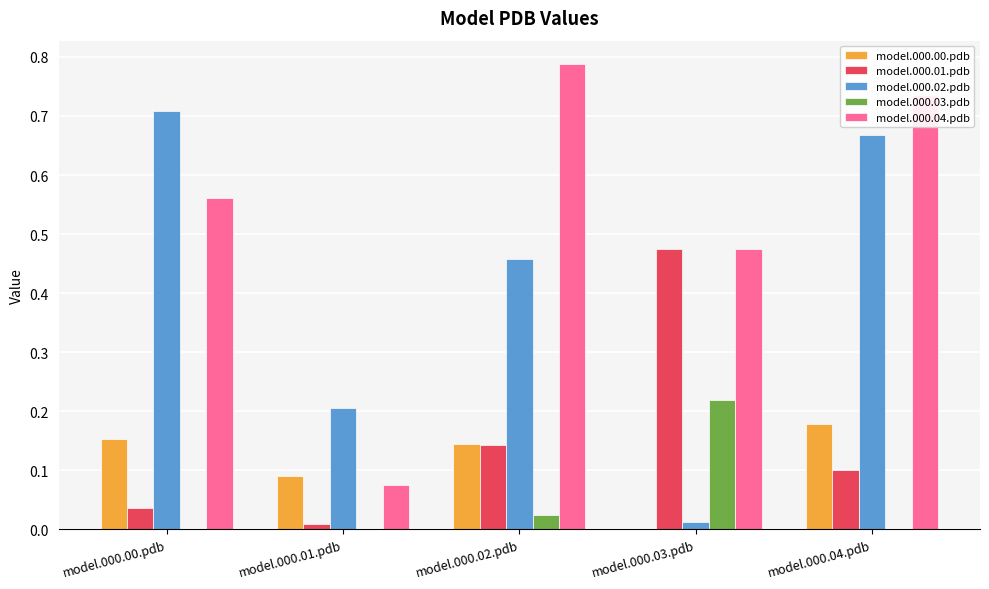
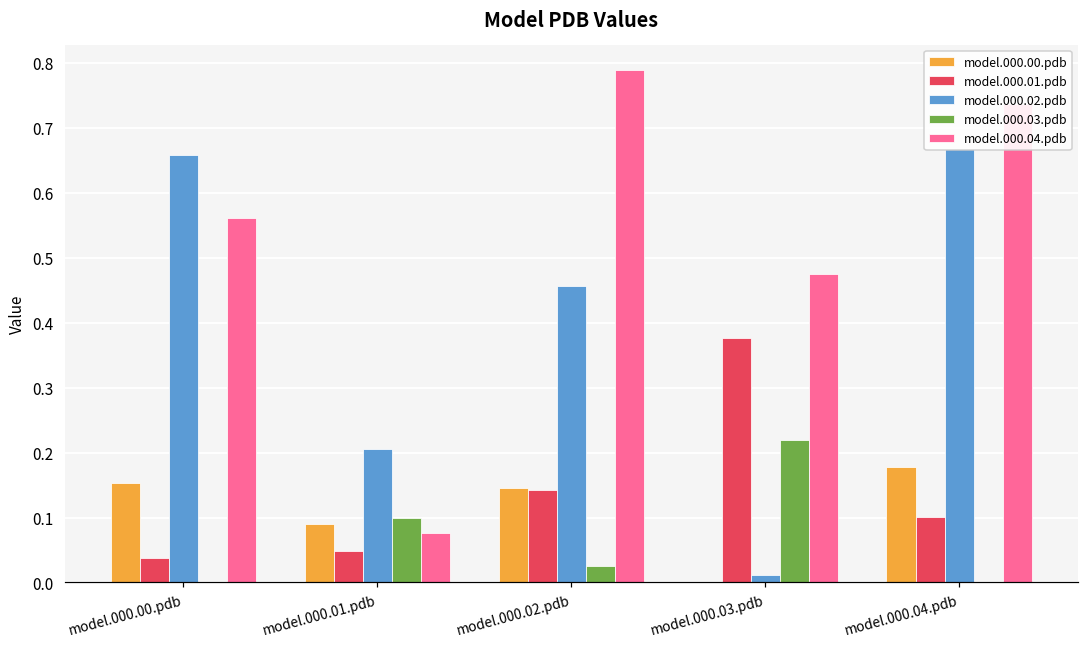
model.000.02.pdb, model.000.00.pdb: 0.71 -> 0.66
model.000.01.pdb, model.000.01.pdb: 0.01 -> 0.05
model.000.03.pdb, model.000.01.pdb: 0.0 -> 0.1
model.000.01.pdb, model.000.03.pdb: 0.48 -> 0.38
